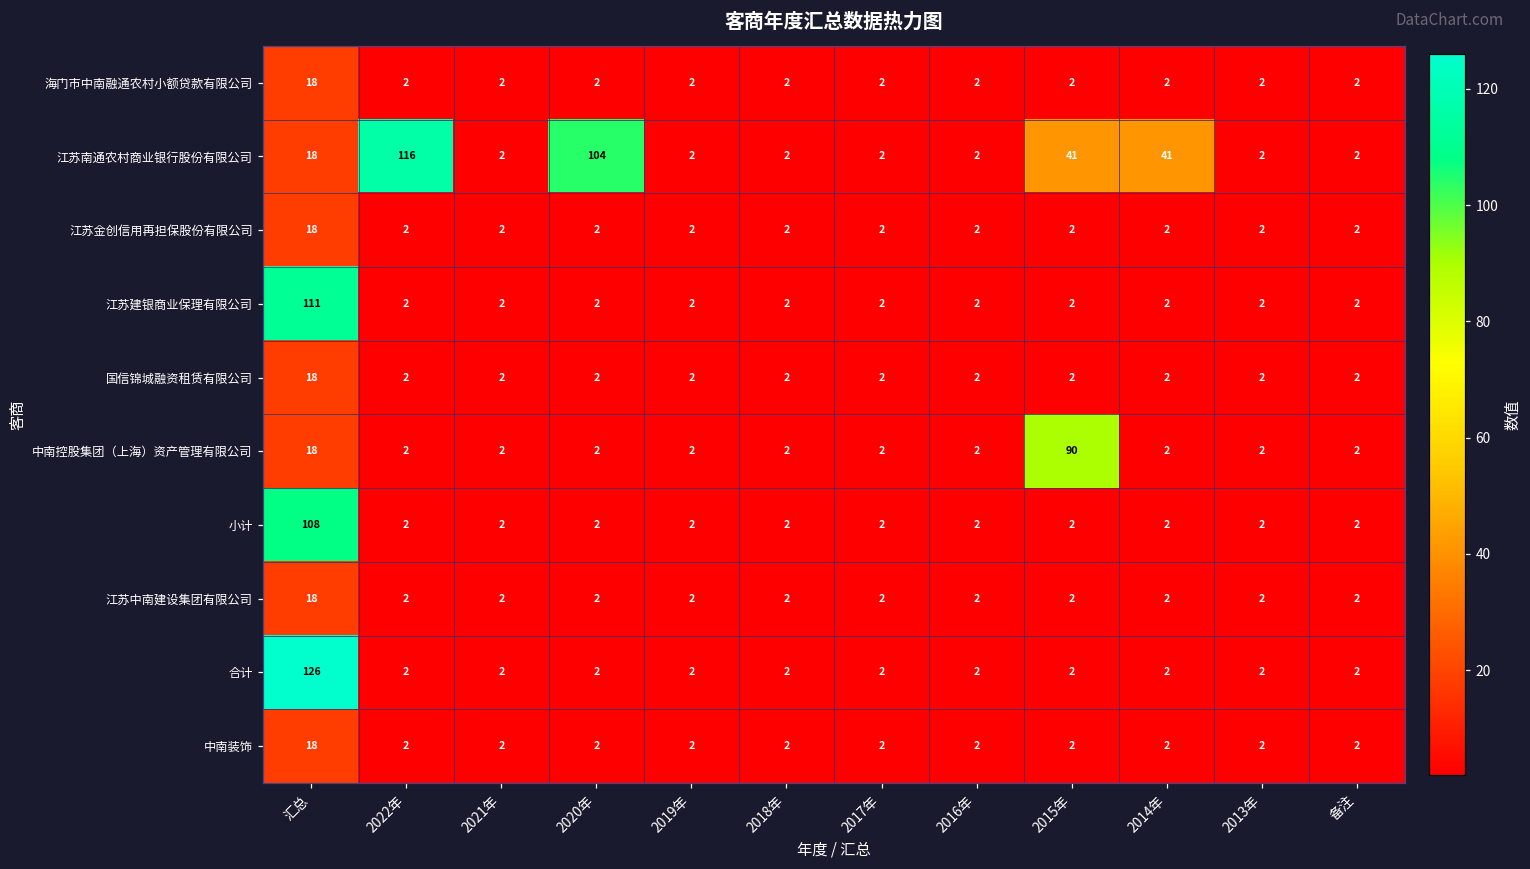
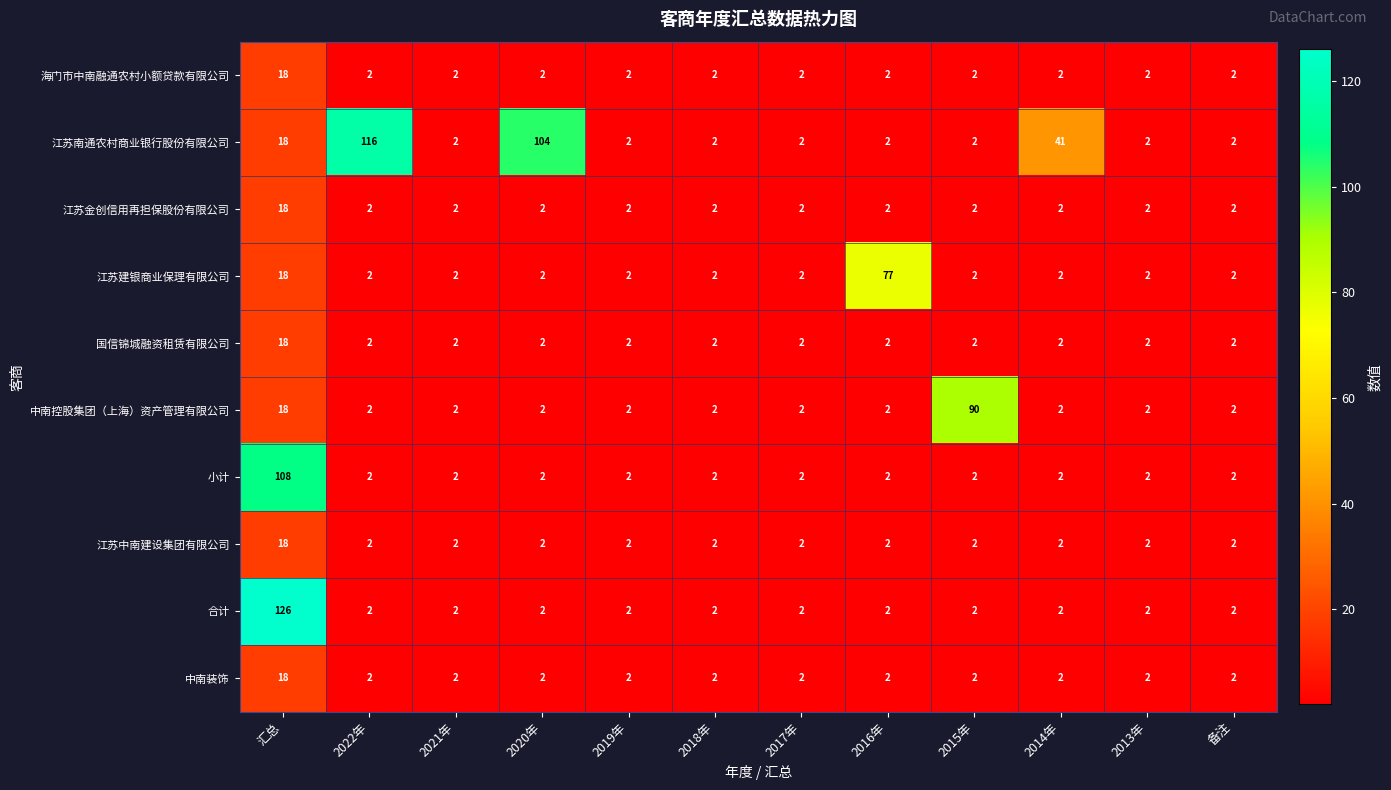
江苏南通农村商业银行股份有限公司, 2015年: 41 -> 2
江苏建银商业保理有限公司, 汇总: 111 -> 18
江苏建银商业保理有限公司, 2016年: 2 -> 77
